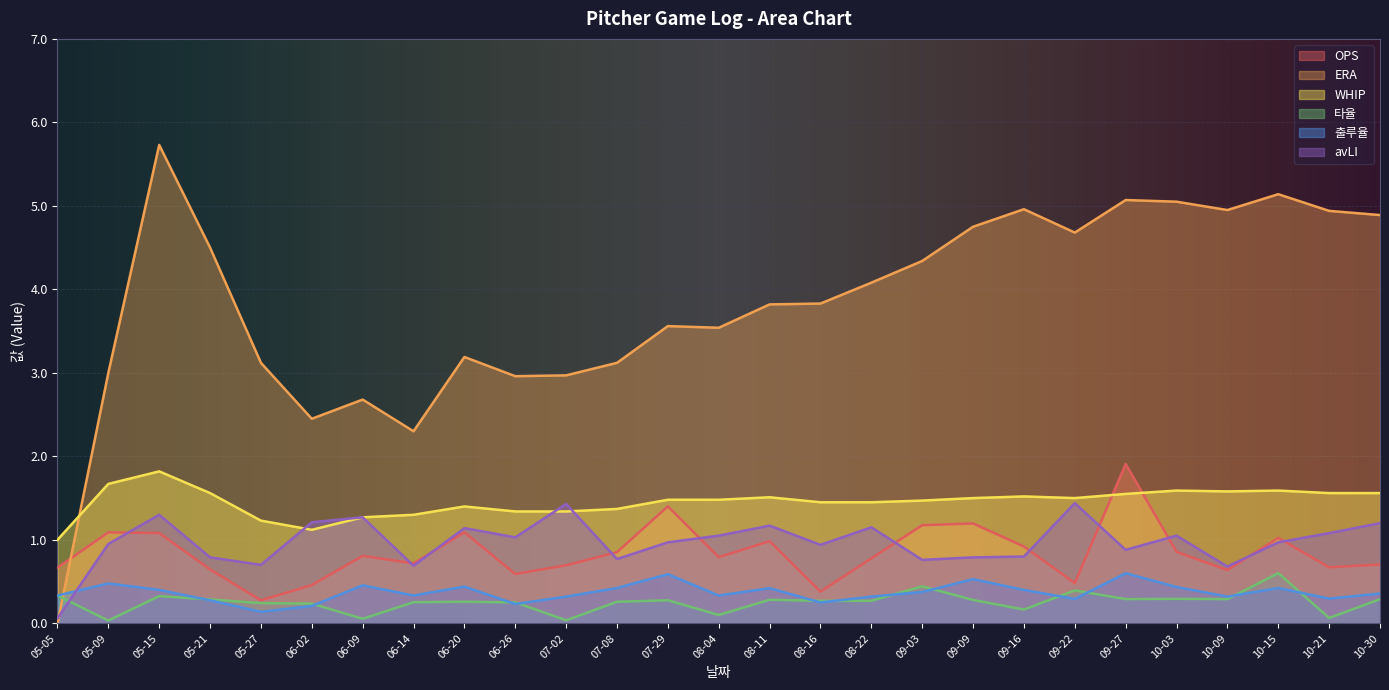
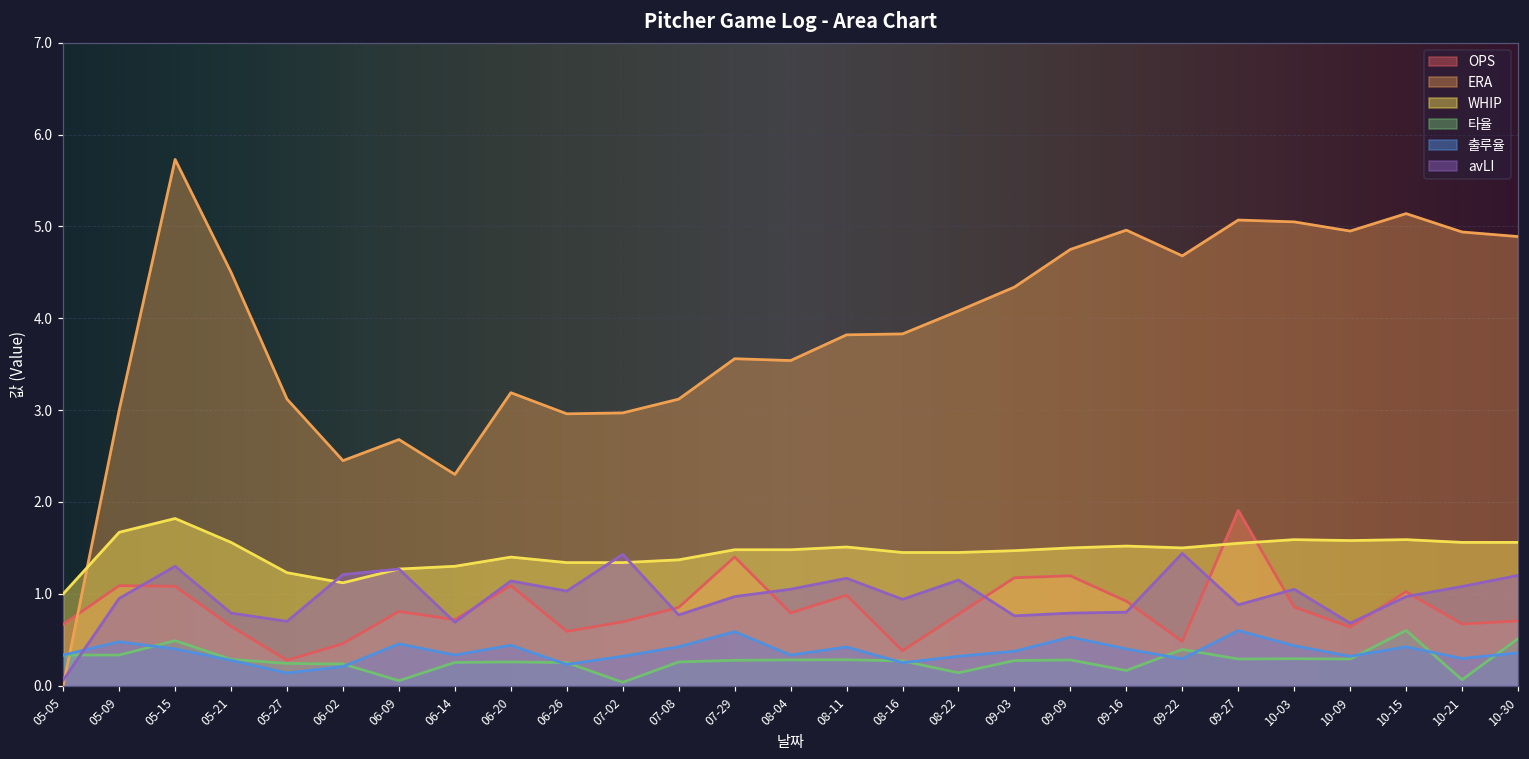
타율, 05-09: 0.0 -> 0.3
타율, 05-15: 0.3 -> 0.5
타율, 08-04: 0.1 -> 0.3
타율, 08-22: 0.3 -> 0.1
타율, 09-03: 0.4 -> 0.3
타율, 10-30: 0.3 -> 0.5
